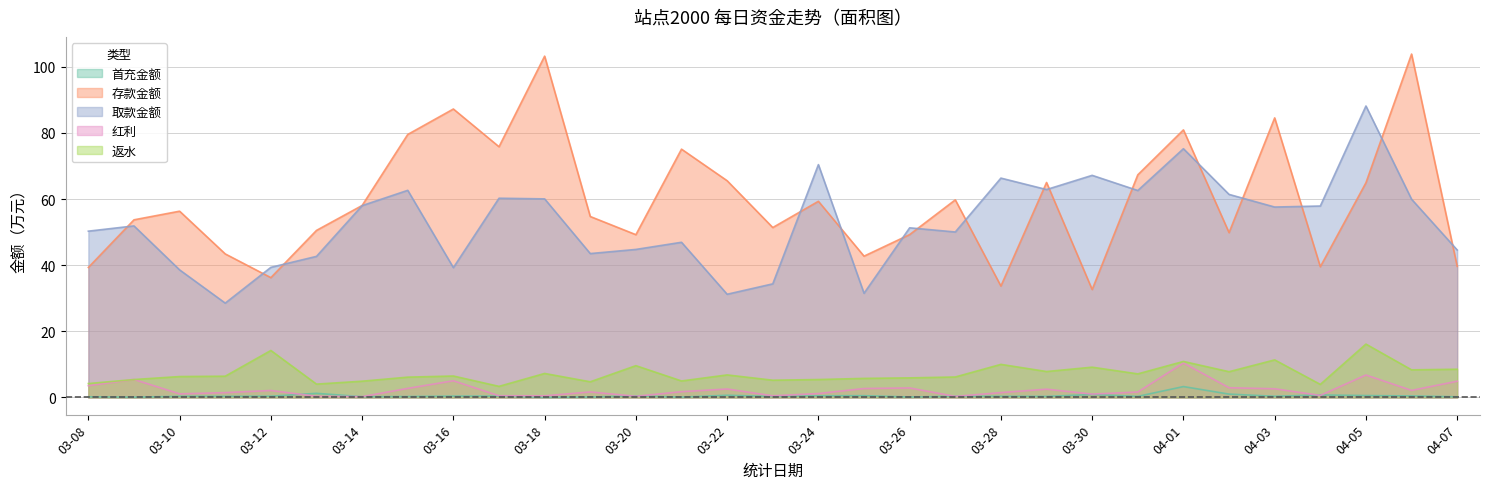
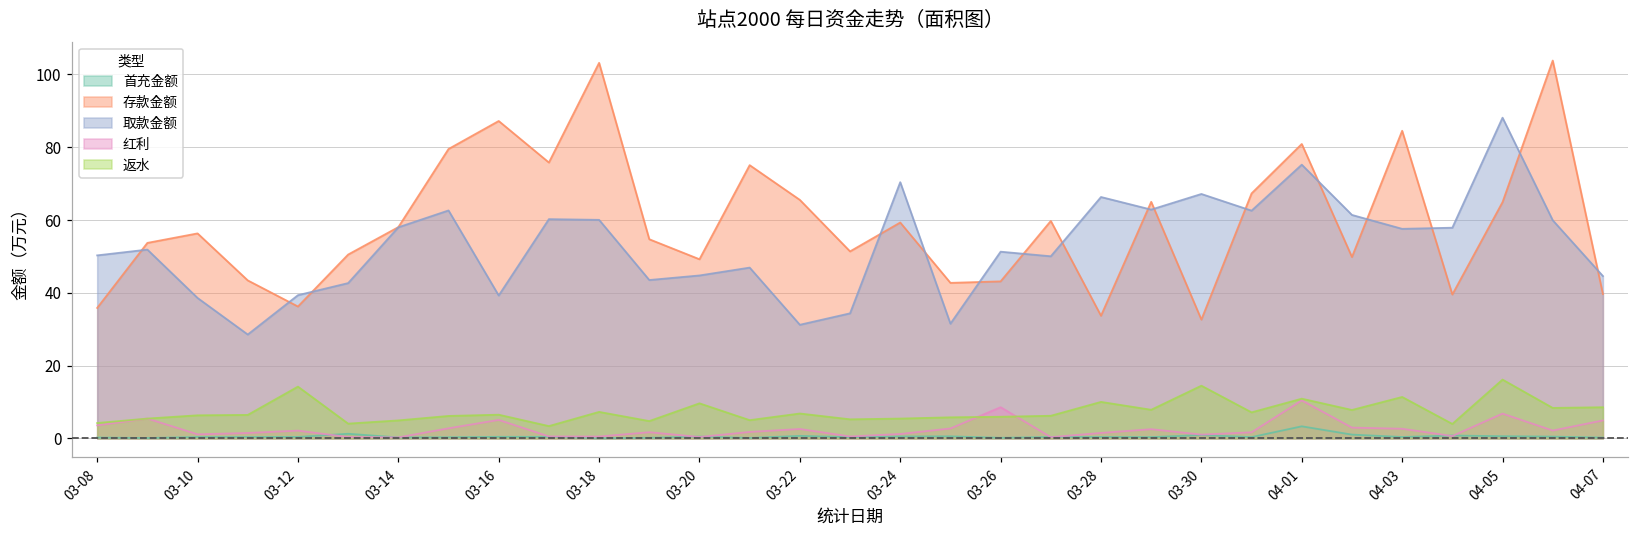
存款金额, 03-08: 39 -> 36
存款金额, 03-26: 49 -> 43
红利, 03-26: 3 -> 9
返水, 03-30: 9 -> 14
